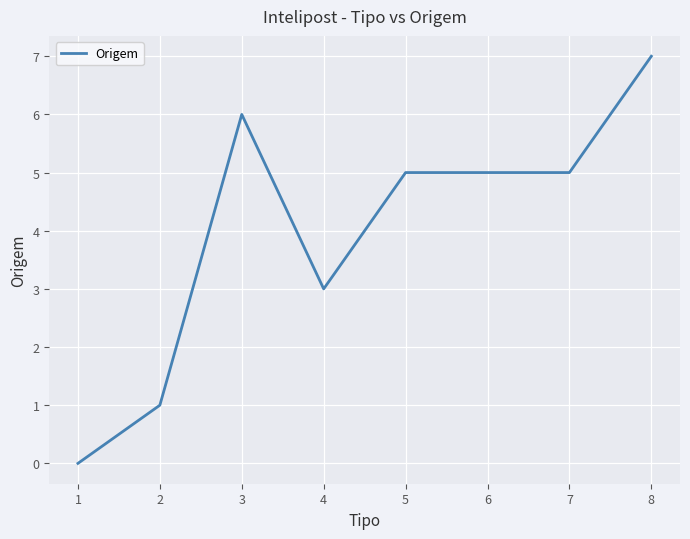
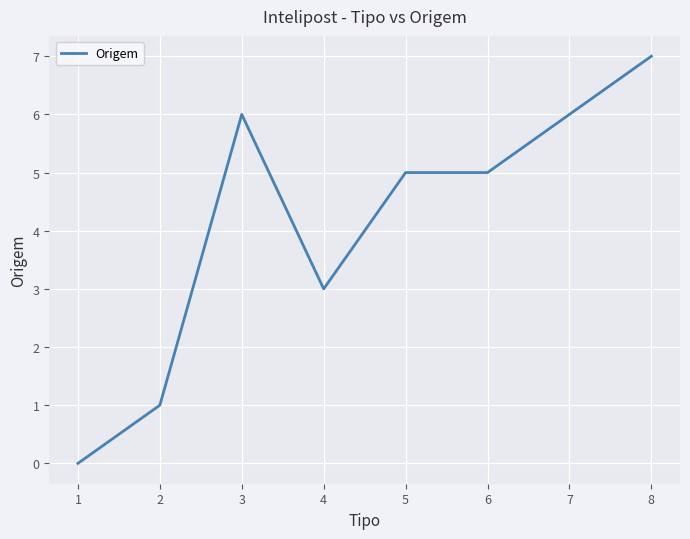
7: 5 -> 6
